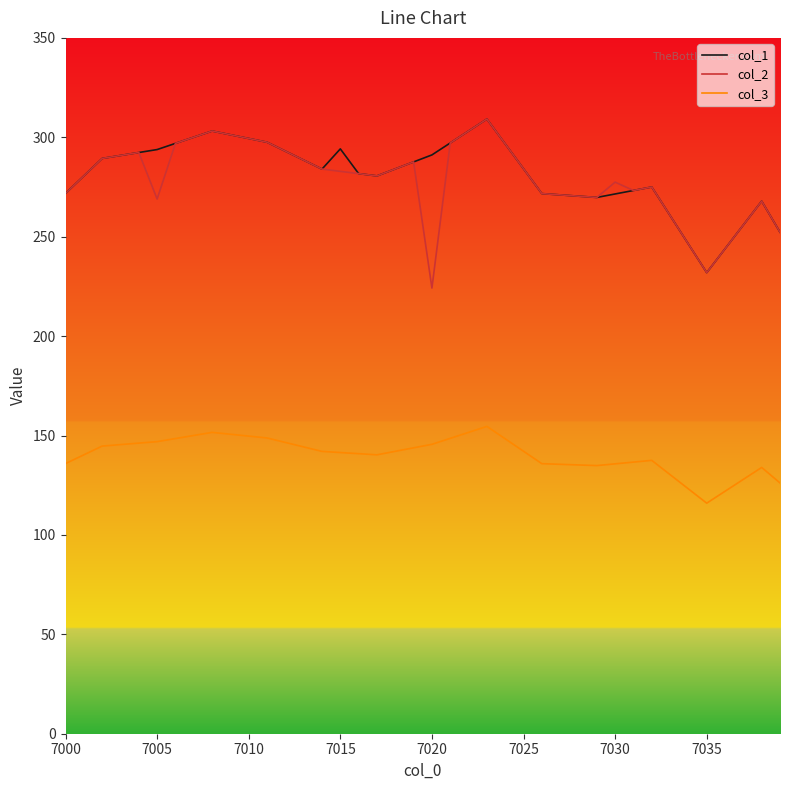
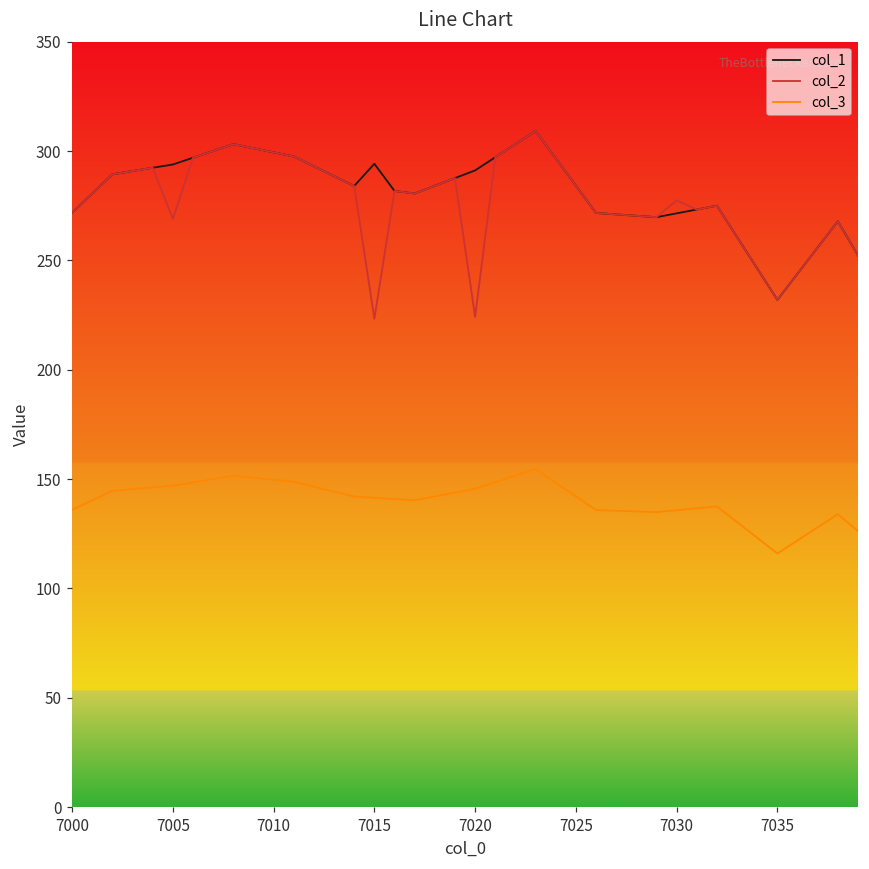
col_2, 7015: 283 -> 223
